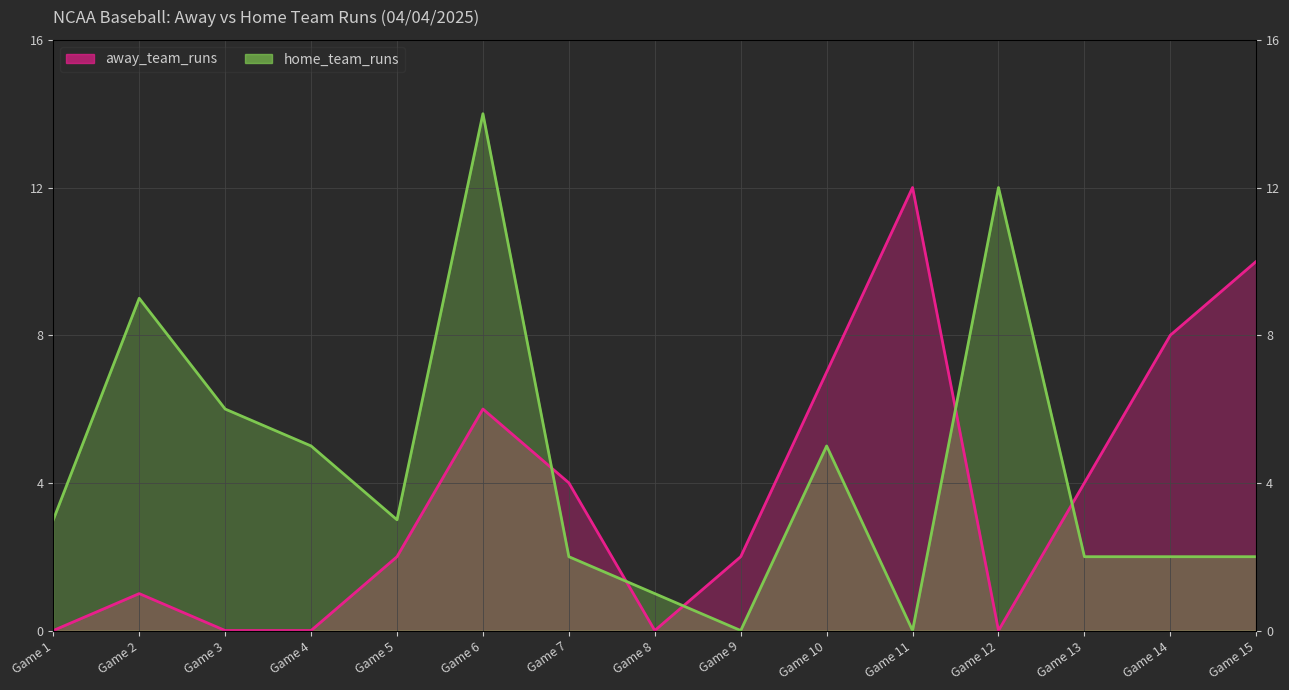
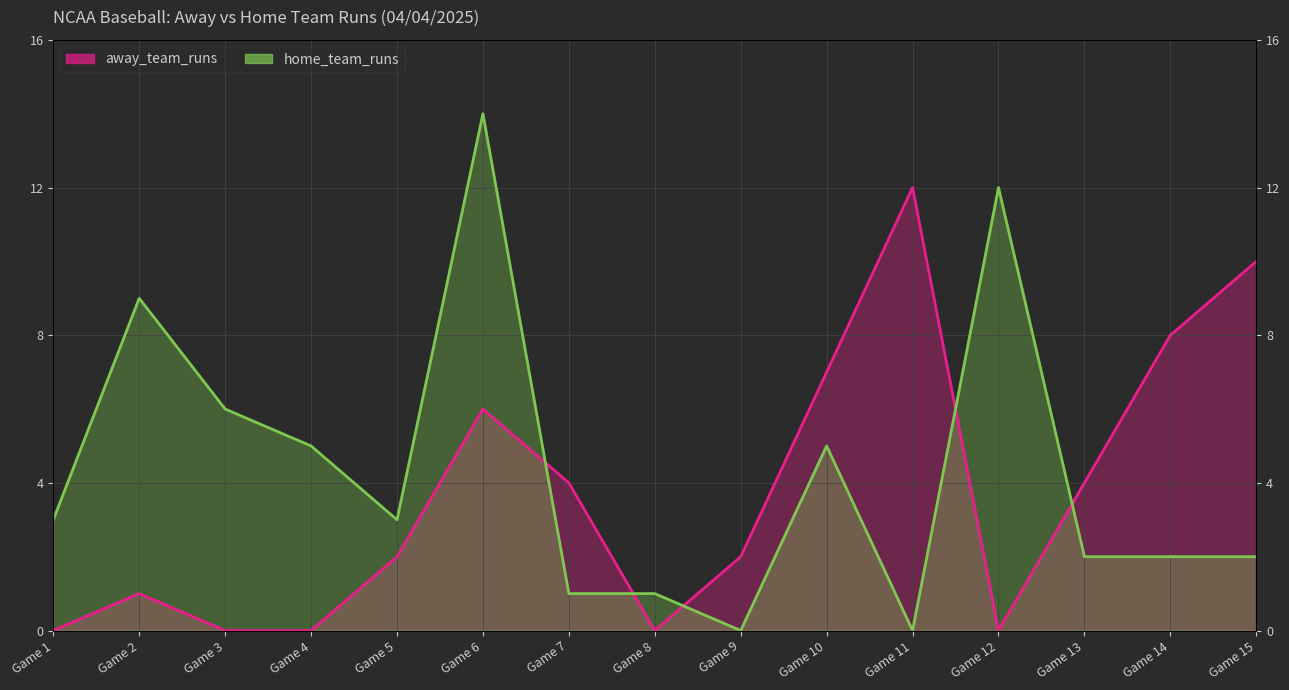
home_team_runs, Game 7: 2 -> 1
